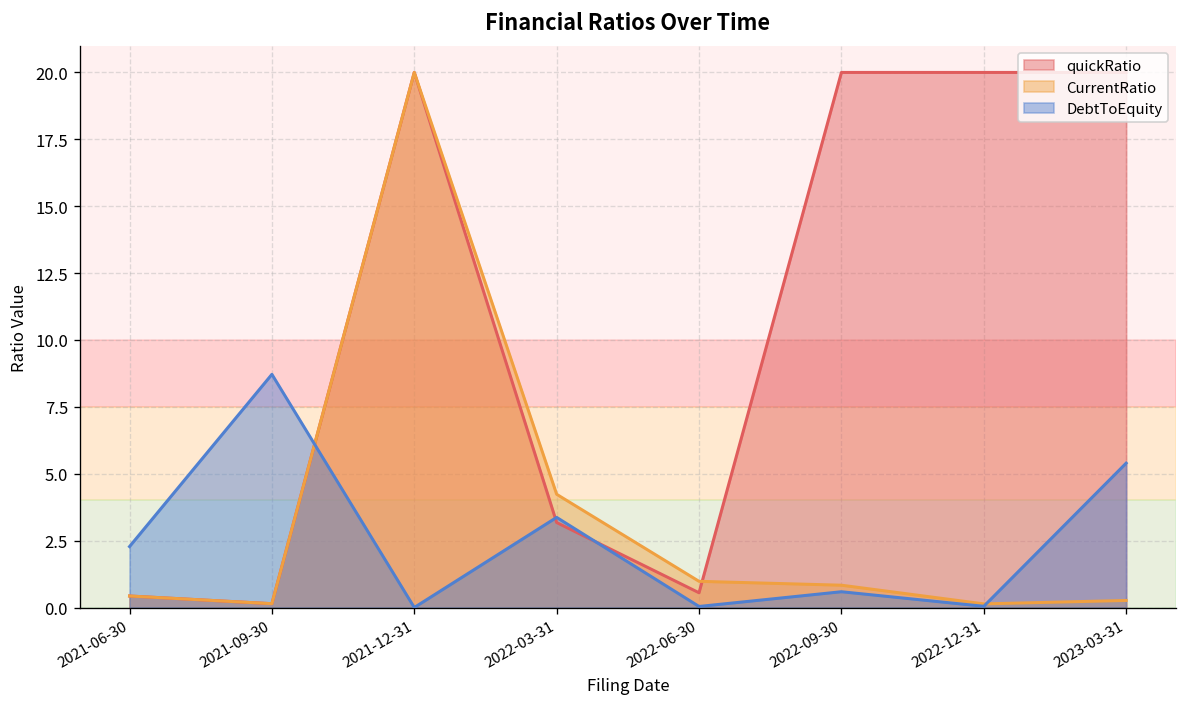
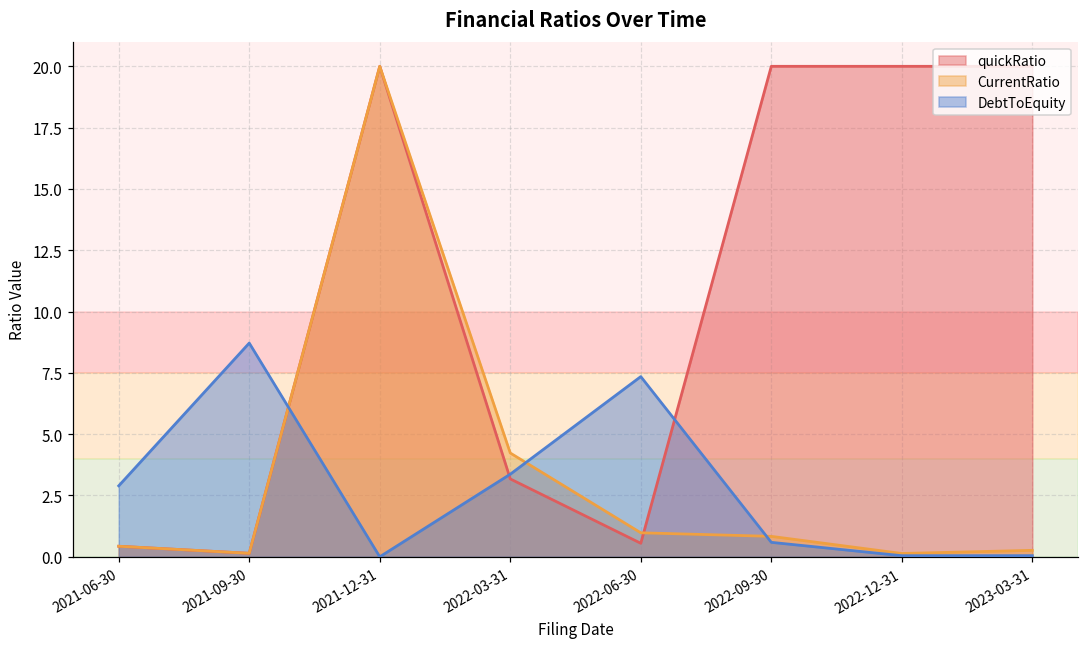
DebtToEquity, 2021-06-30: 2.3 -> 2.9
DebtToEquity, 2022-06-30: 0.0 -> 7.3
DebtToEquity, 2023-03-31: 5.4 -> 0.0
